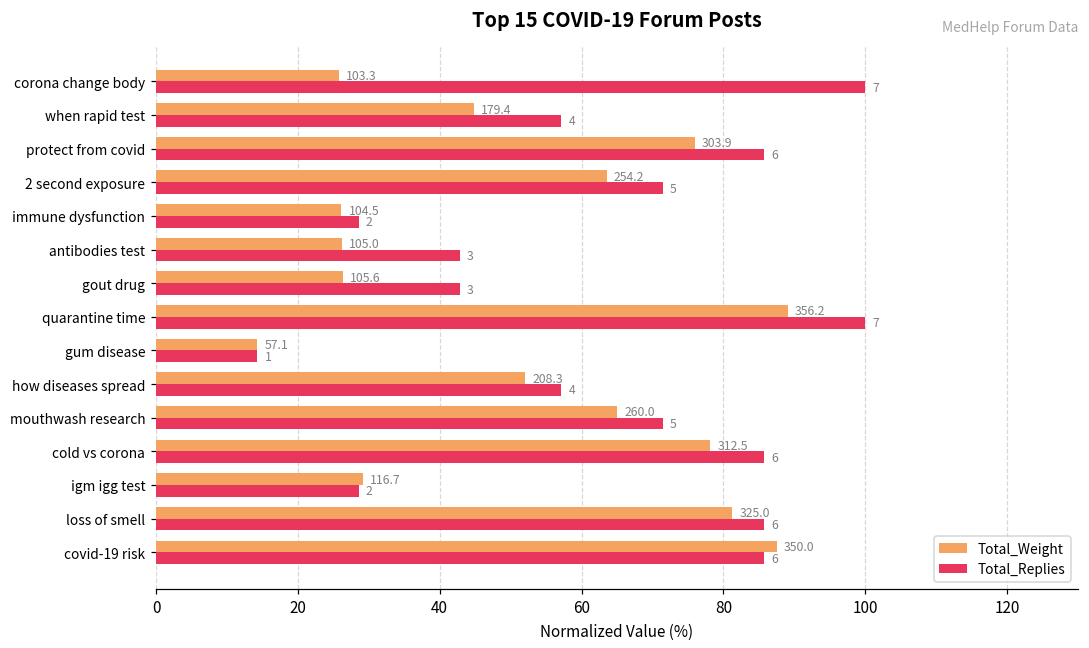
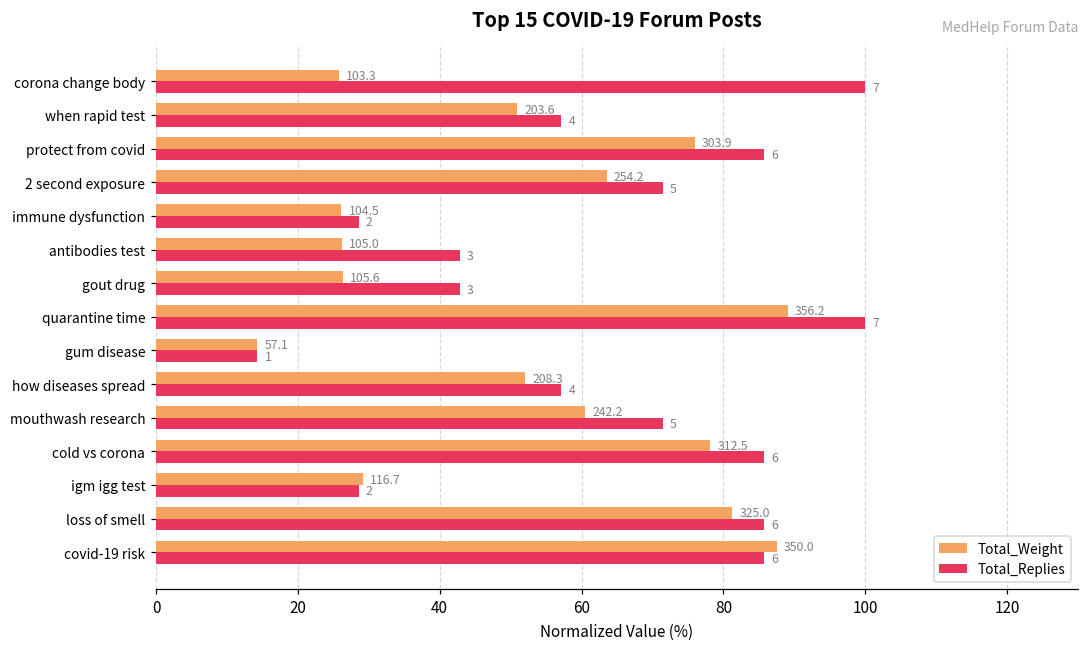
Total_Weight, when rapid test: 179.4 -> 203.6
Total_Weight, mouthwash research: 260.0 -> 242.2
